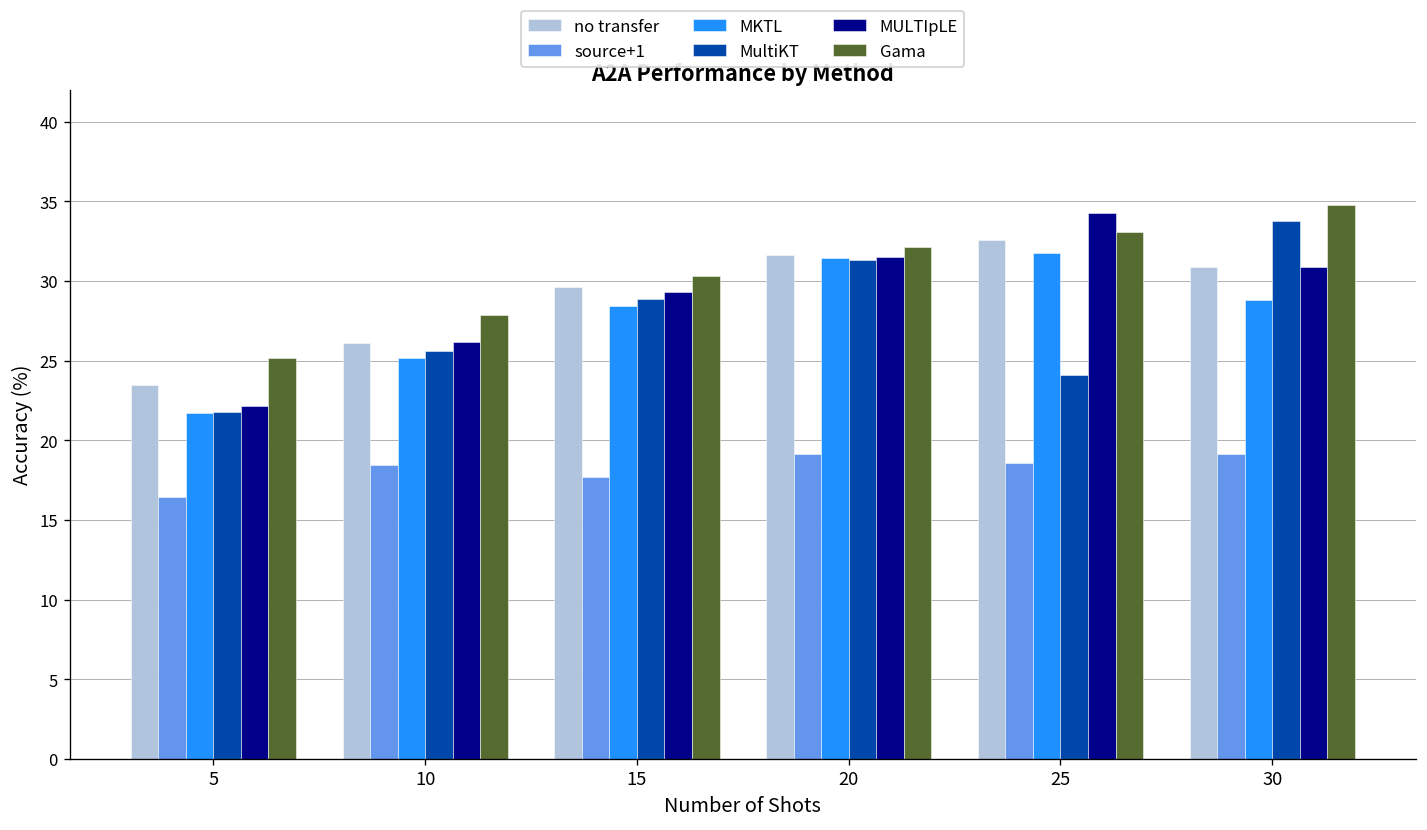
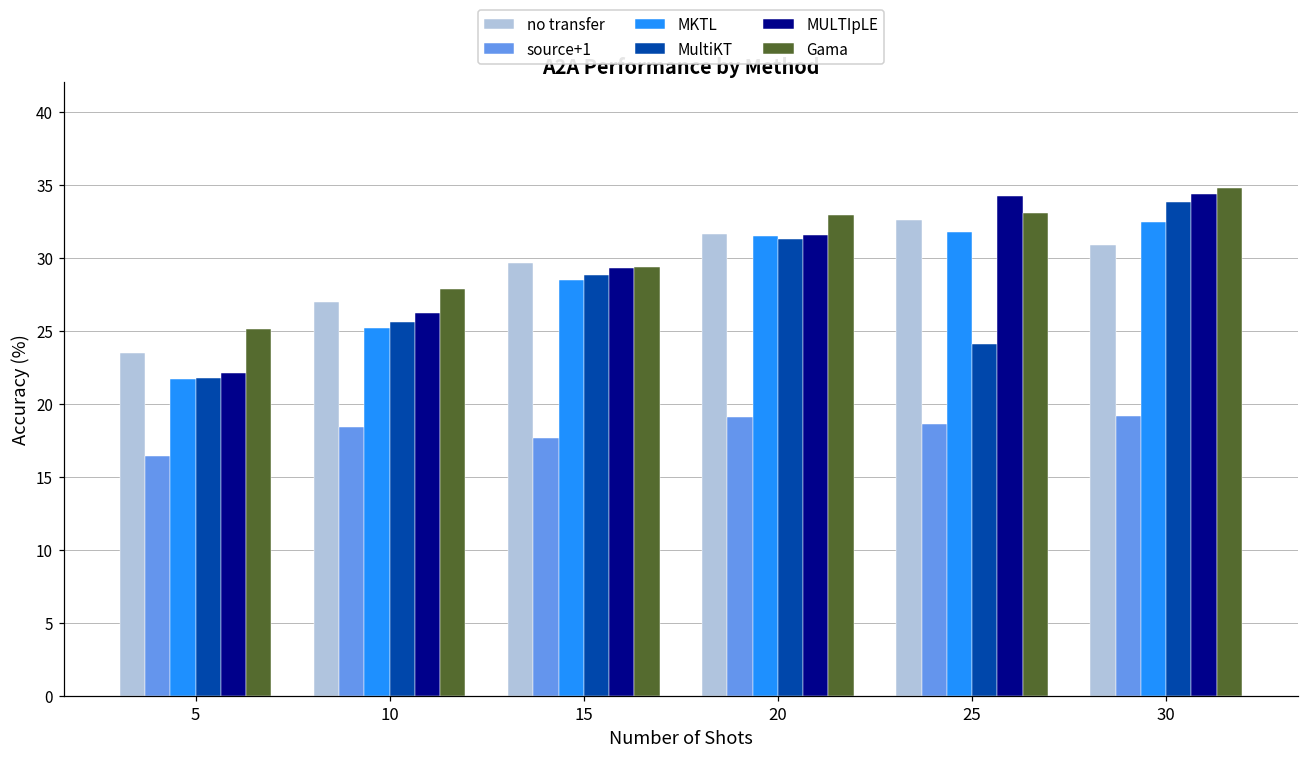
no transfer, 10: 26.1 -> 27.0
Gama, 15: 30.3 -> 29.4
Gama, 20: 32.1 -> 32.9
MKTL, 30: 28.8 -> 32.4
MULTIpLE, 30: 30.9 -> 34.4
